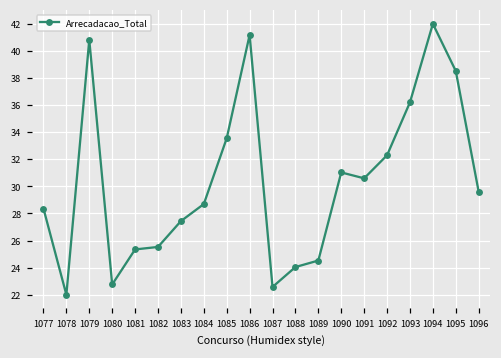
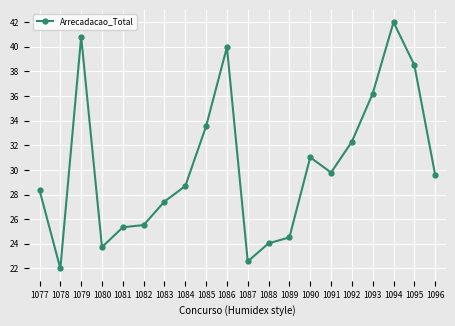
1080: 22.8 -> 23.7
1086: 41.2 -> 40.0
1091: 30.6 -> 29.8
